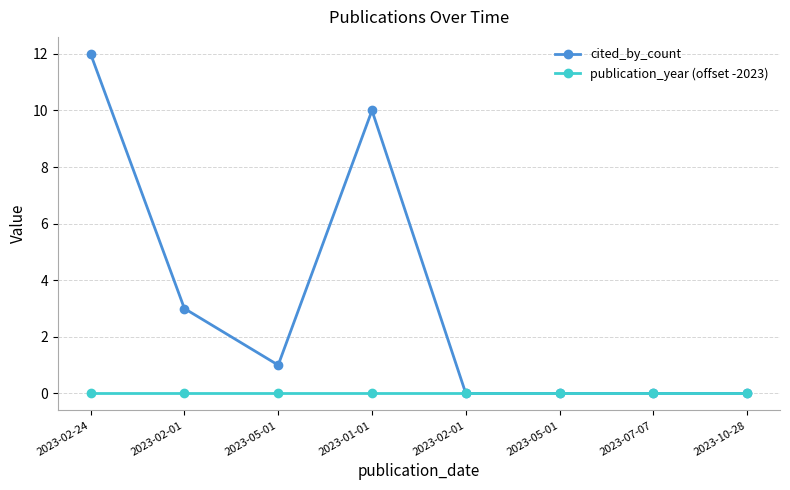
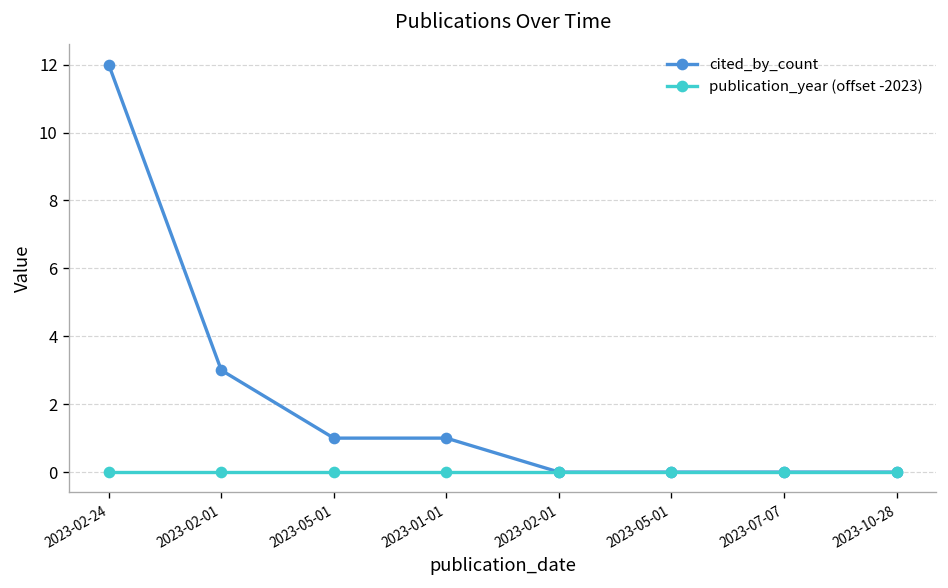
cited_by_count, 2023-01-01: 10 -> 1
